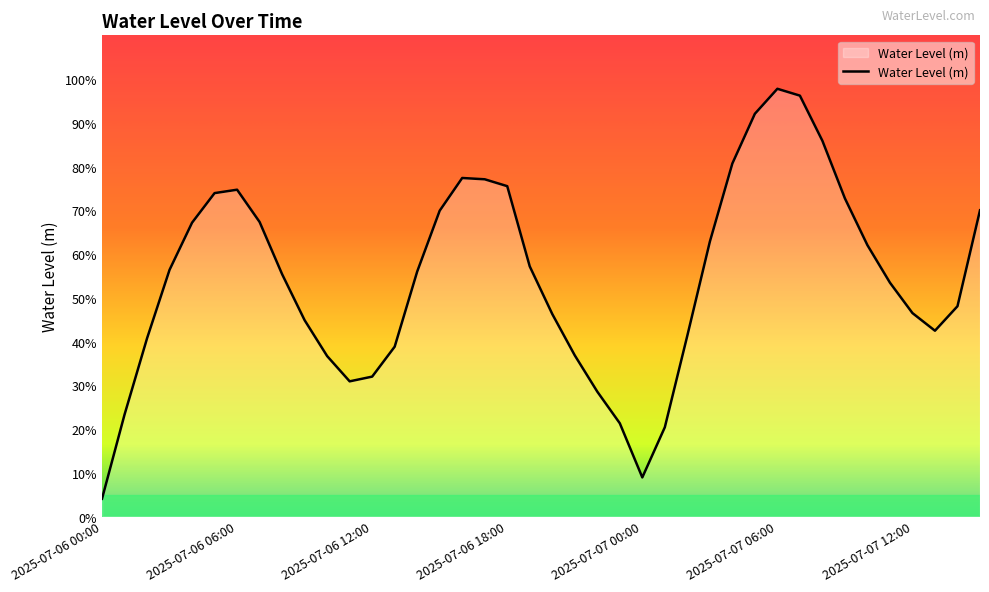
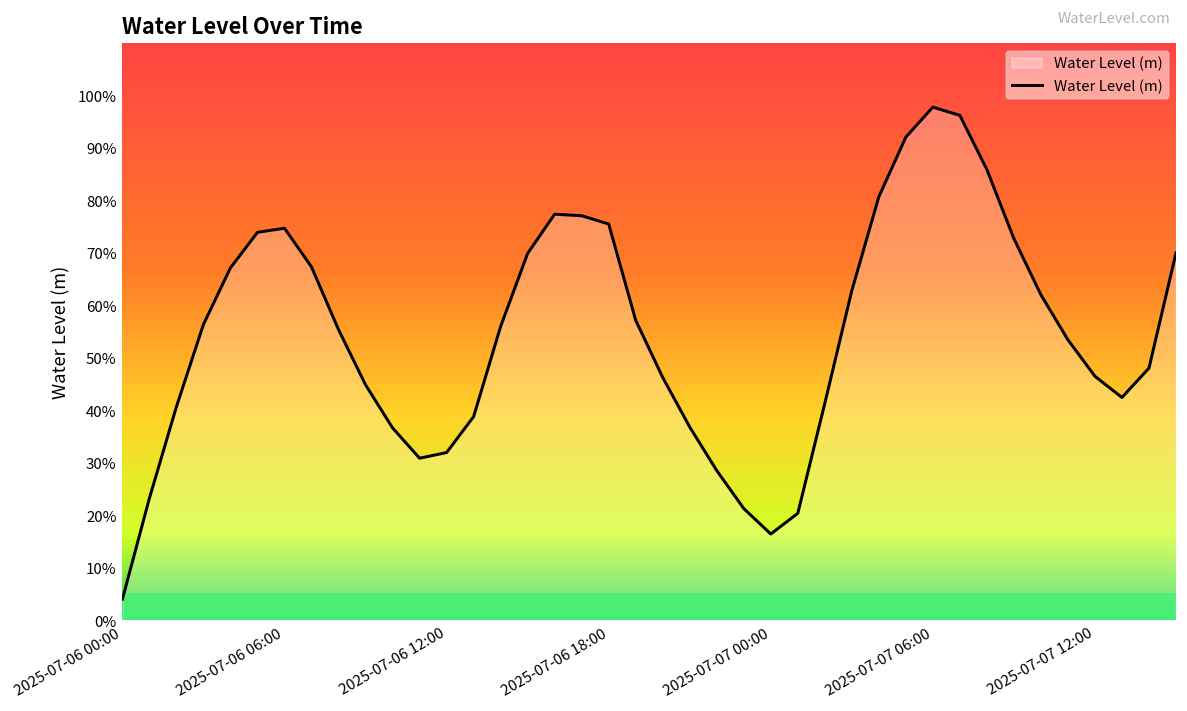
2025-07-07 00:00: 9% -> 16%
